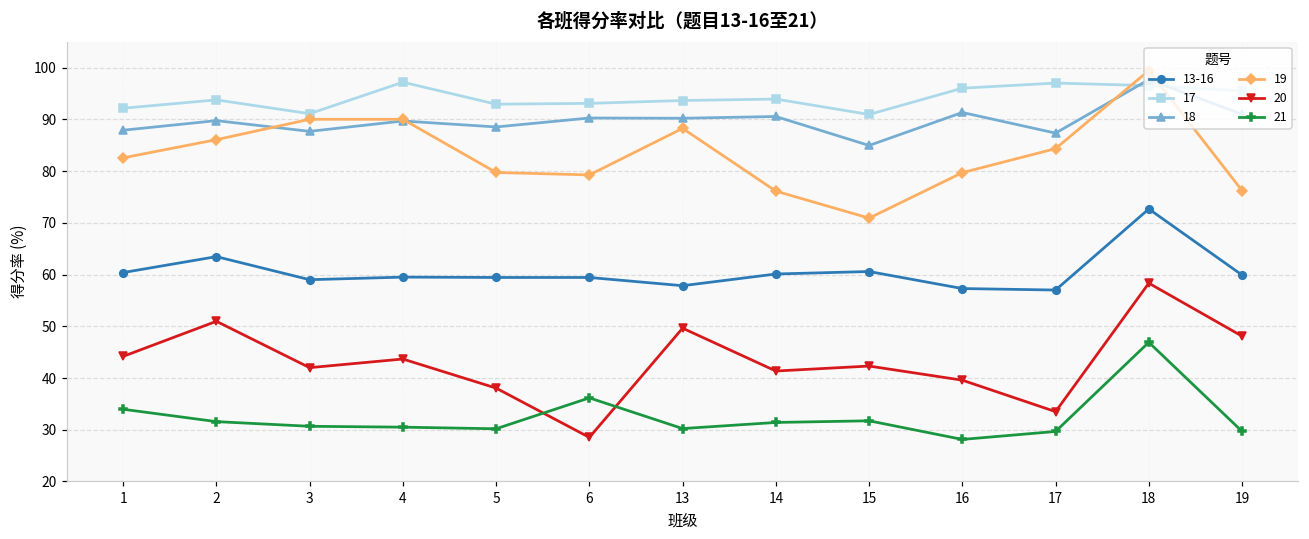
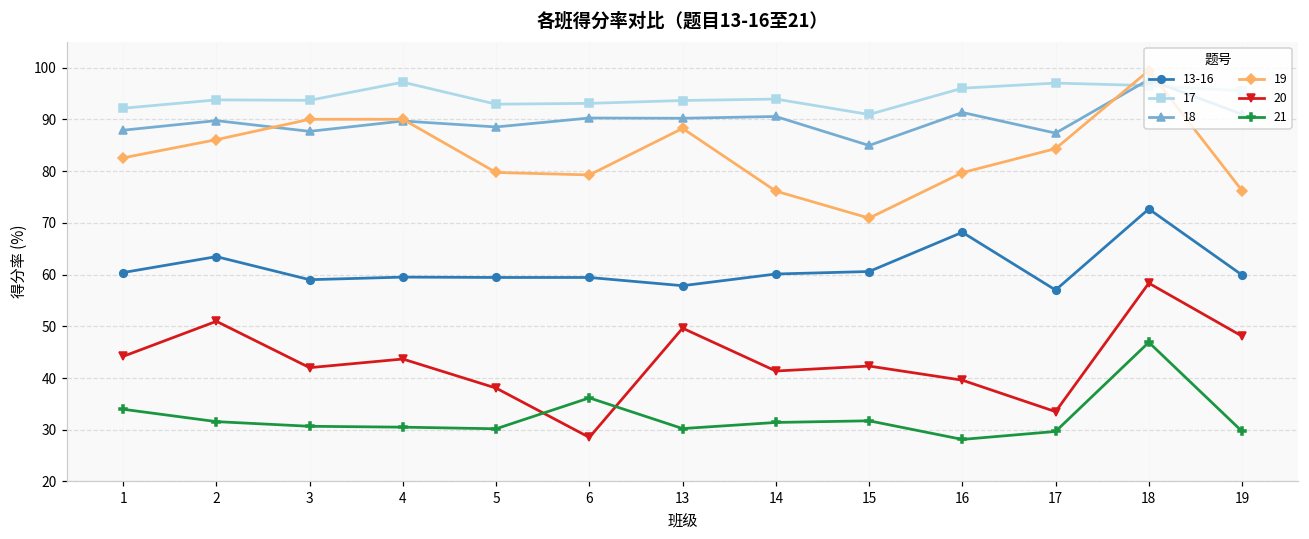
17, 3: 91 -> 94
13-16, 16: 57 -> 68
